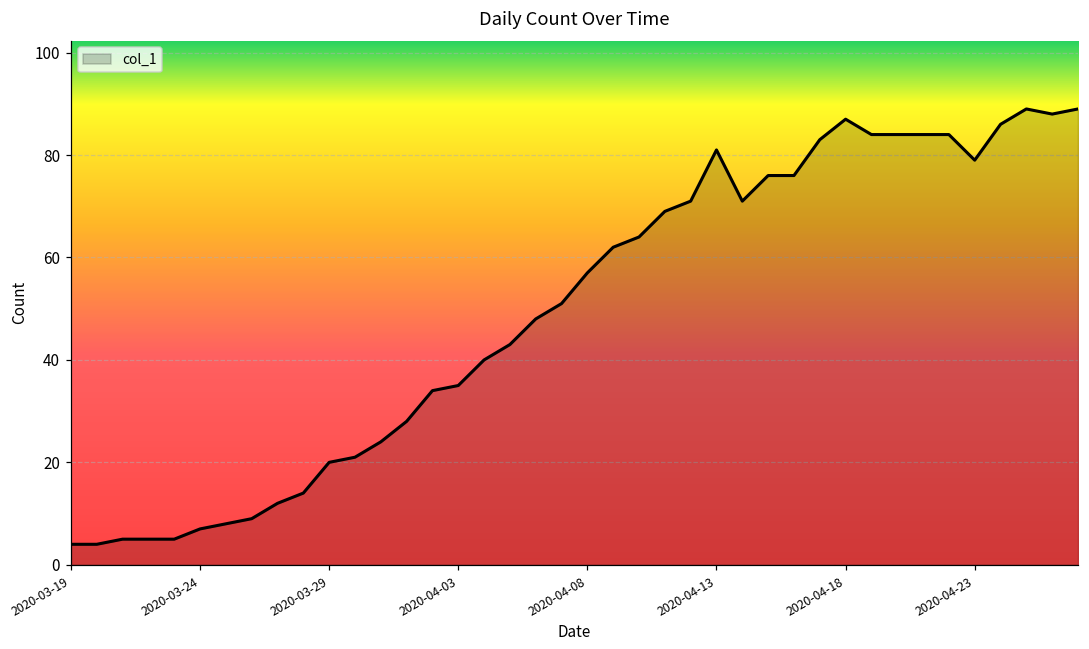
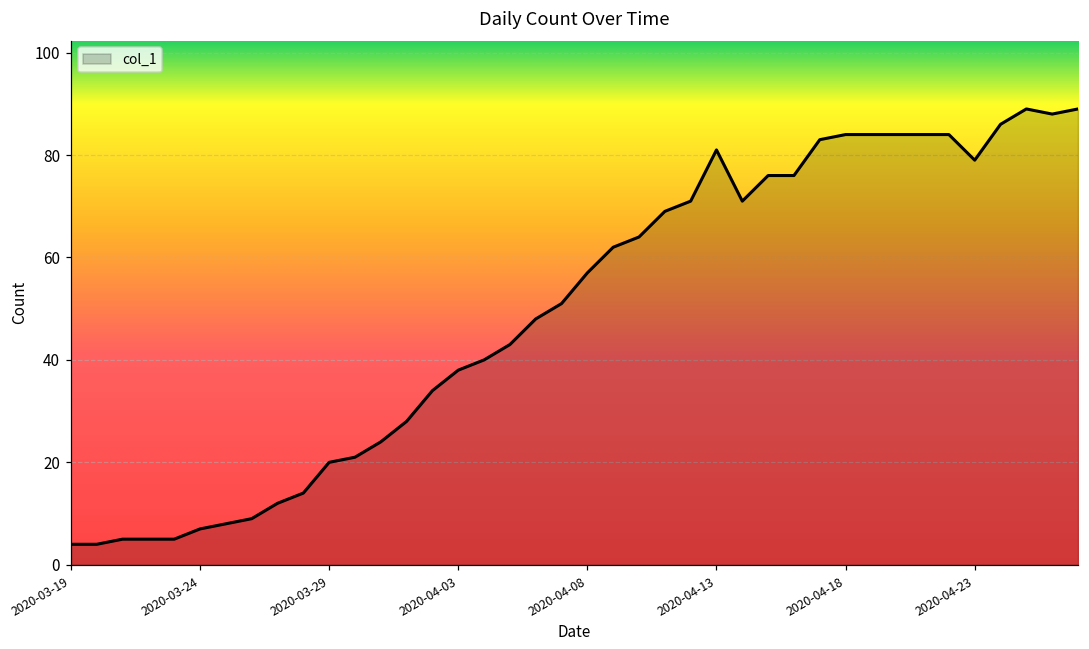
2020-04-03: 35 -> 38
2020-04-18: 87 -> 84
